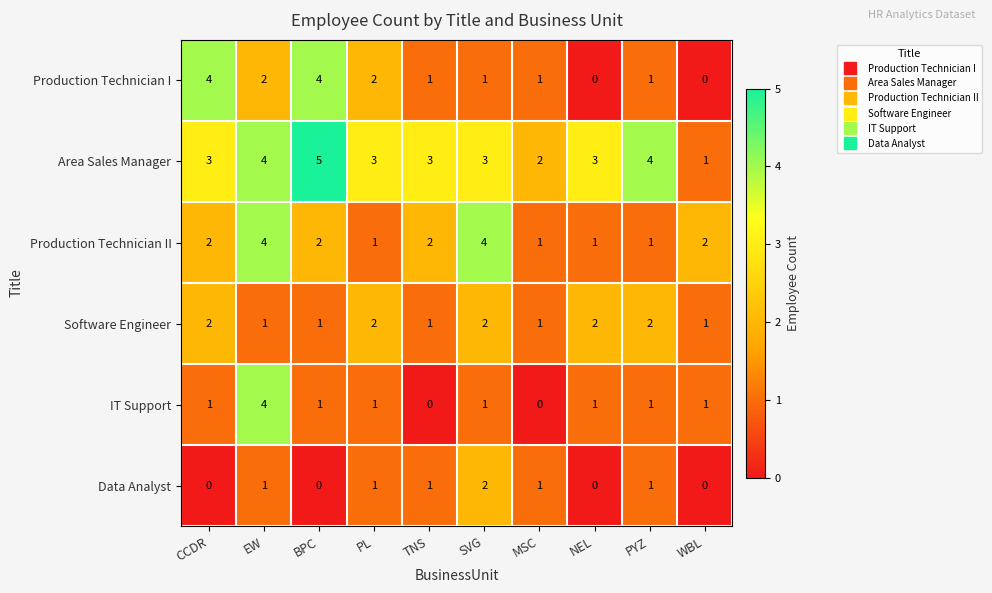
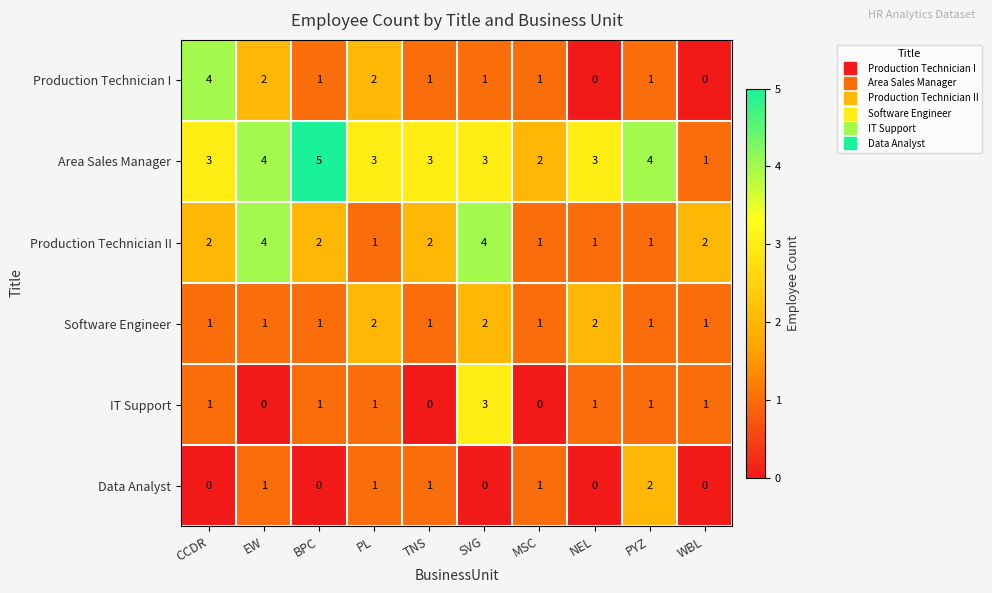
Production Technician I, BPC: 4 -> 1
Software Engineer, CCDR: 2 -> 1
Software Engineer, PYZ: 2 -> 1
IT Support, EW: 4 -> 0
IT Support, SVG: 1 -> 3
Data Analyst, SVG: 2 -> 0
Data Analyst, PYZ: 1 -> 2
